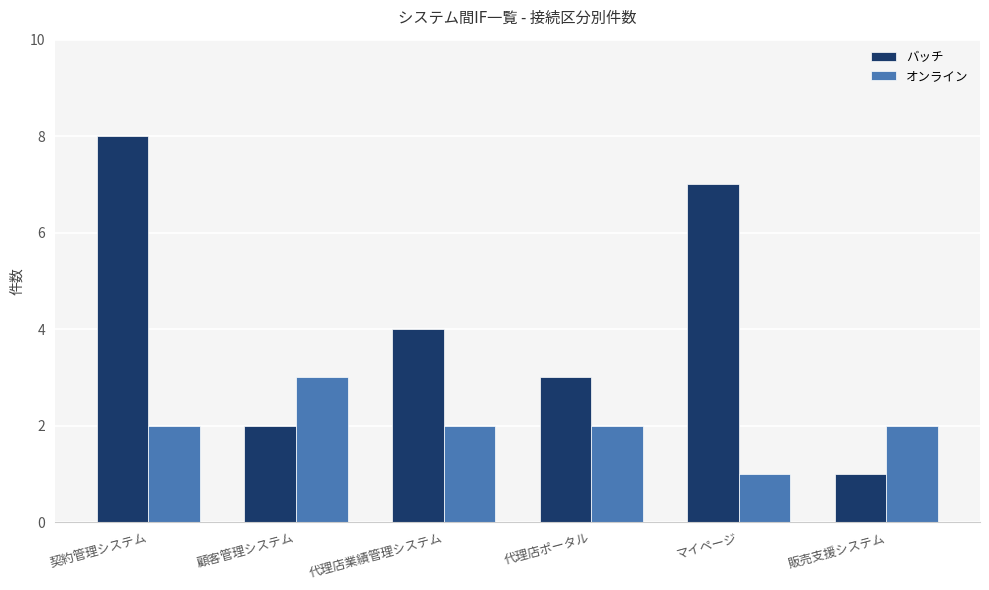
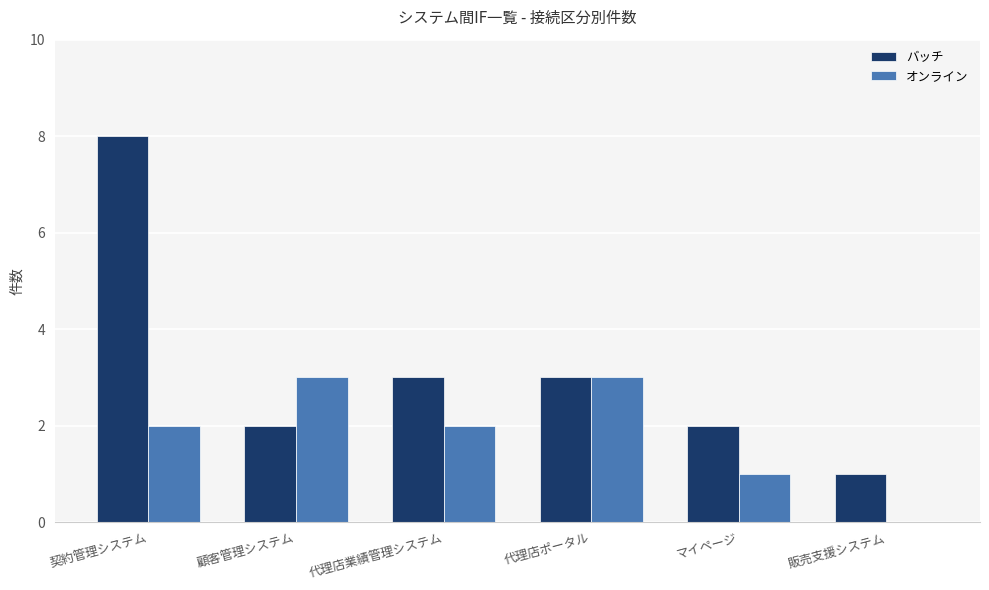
バッチ, 代理店業績管理システム: 4 -> 3
オンライン, 代理店ポータル: 2 -> 3
バッチ, マイページ: 7 -> 2
オンライン, 販売支援システム: 2 -> 0
